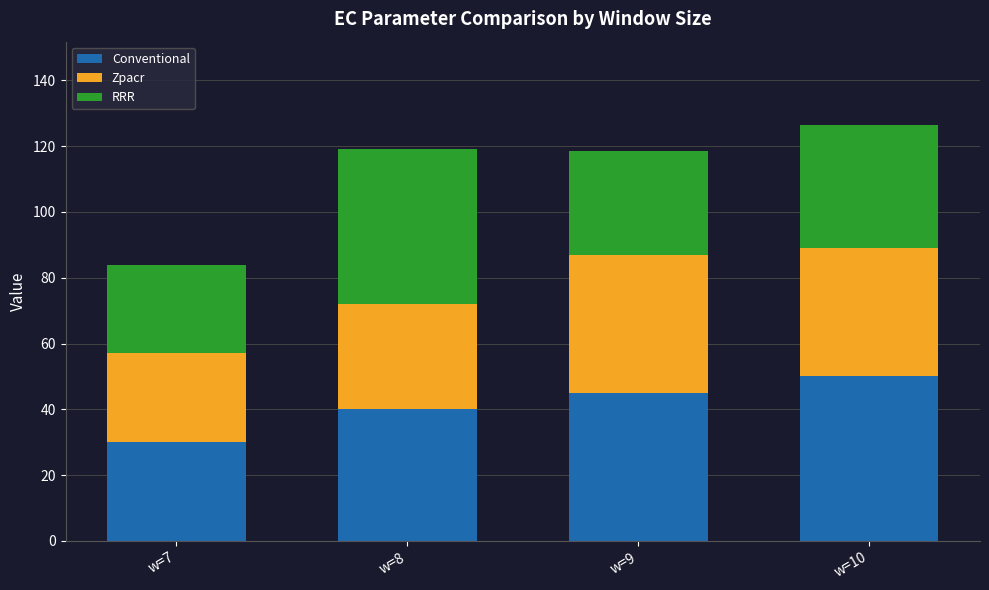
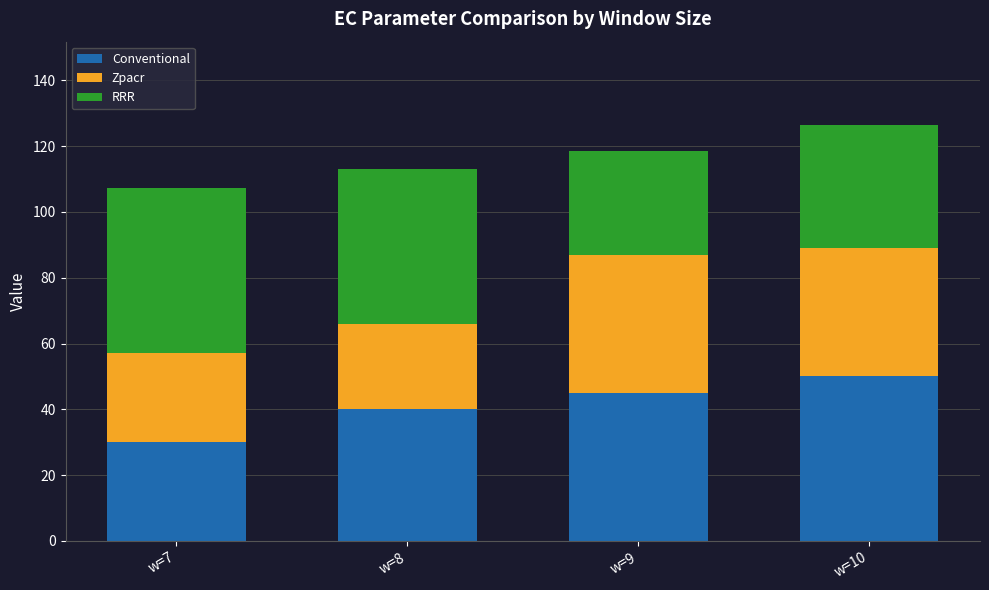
RRR, w=7: 27 -> 50
Zpacr, w=8: 32 -> 26
